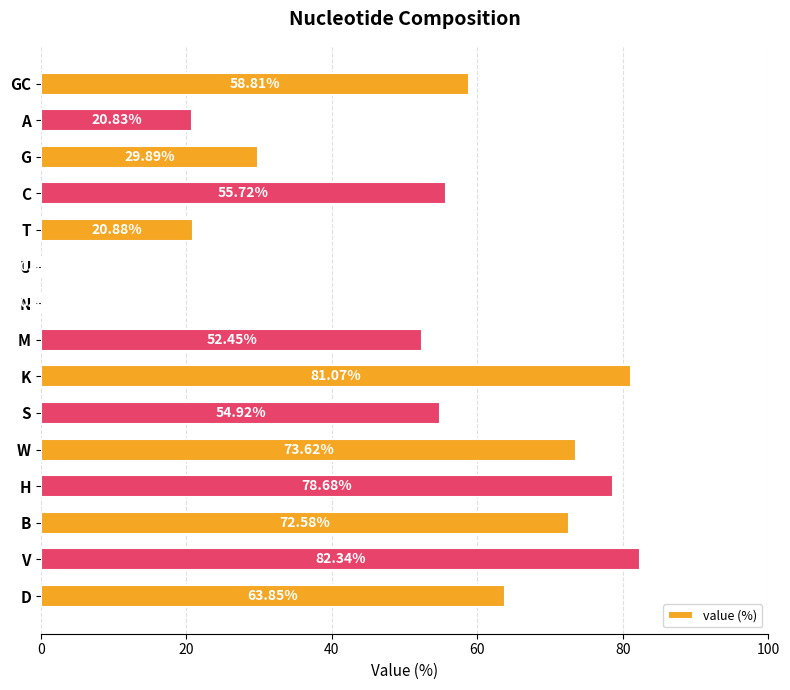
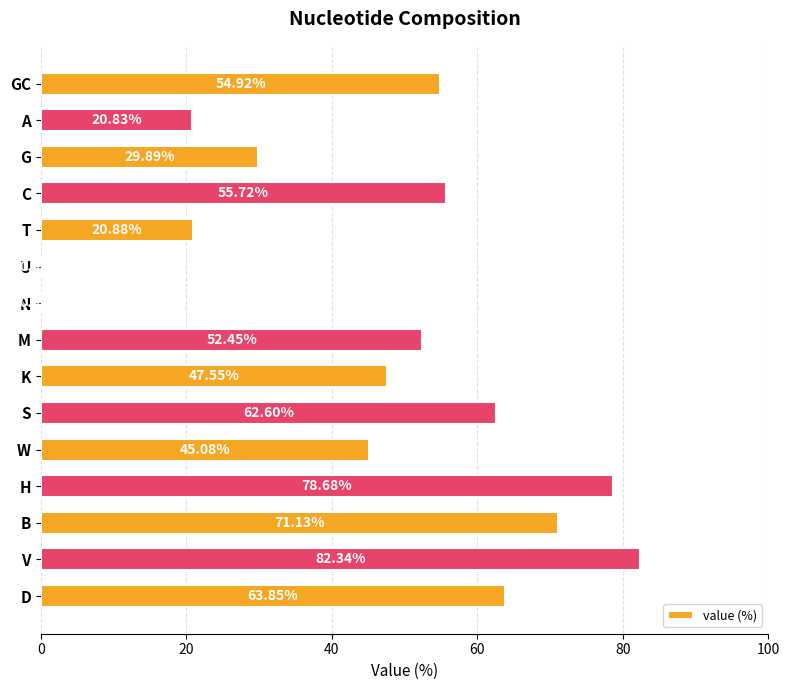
GC: 58.81% -> 54.92%
K: 81.07% -> 47.55%
S: 54.92% -> 62.60%
W: 73.62% -> 45.08%
B: 72.58% -> 71.13%
